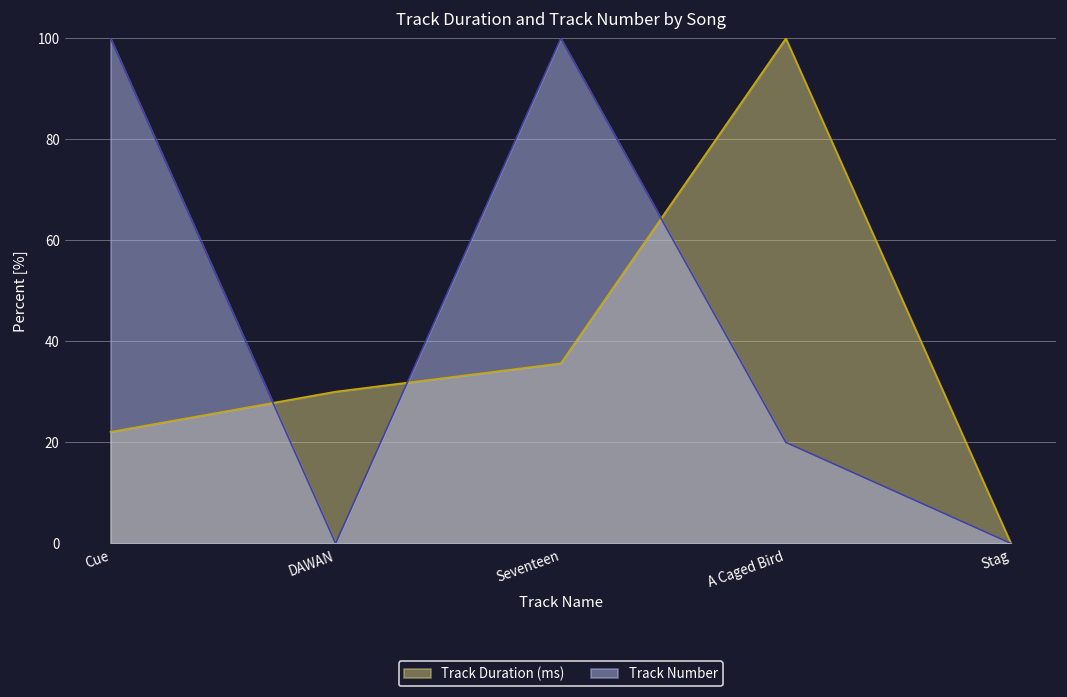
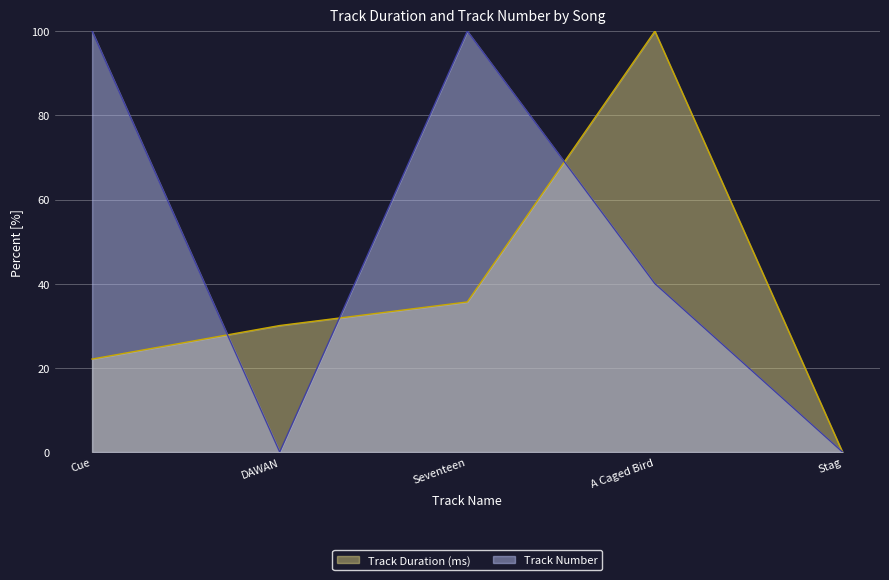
Track Number, A Caged Bird: 20 -> 40
